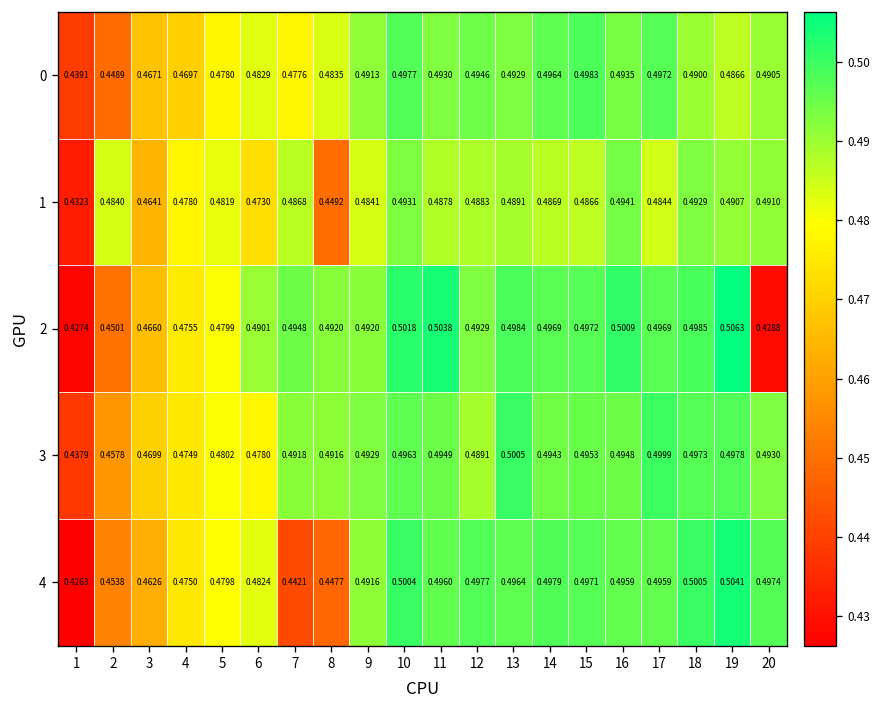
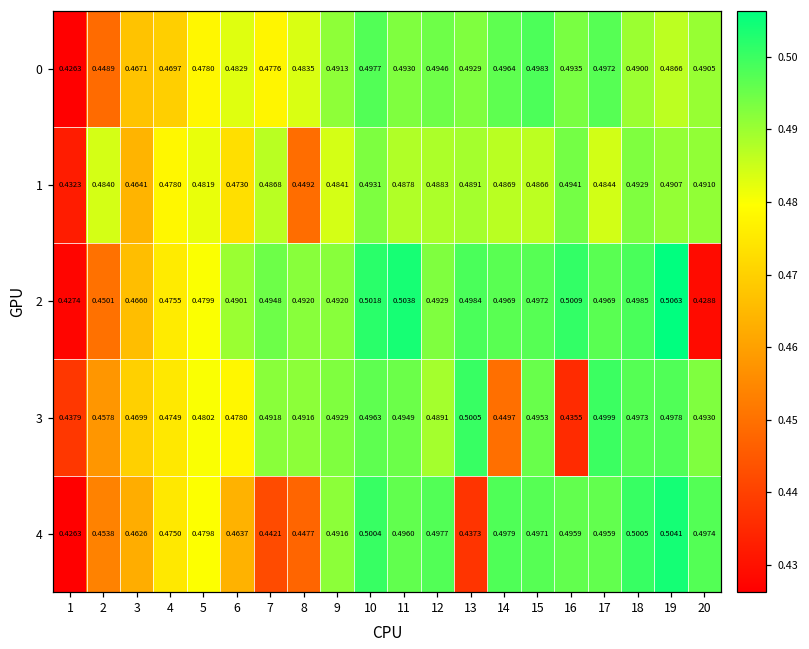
0, 1: 0.4391 -> 0.4263
3, 14: 0.4943 -> 0.4497
3, 16: 0.4948 -> 0.4355
4, 6: 0.4824 -> 0.4637
4, 13: 0.4964 -> 0.4373
